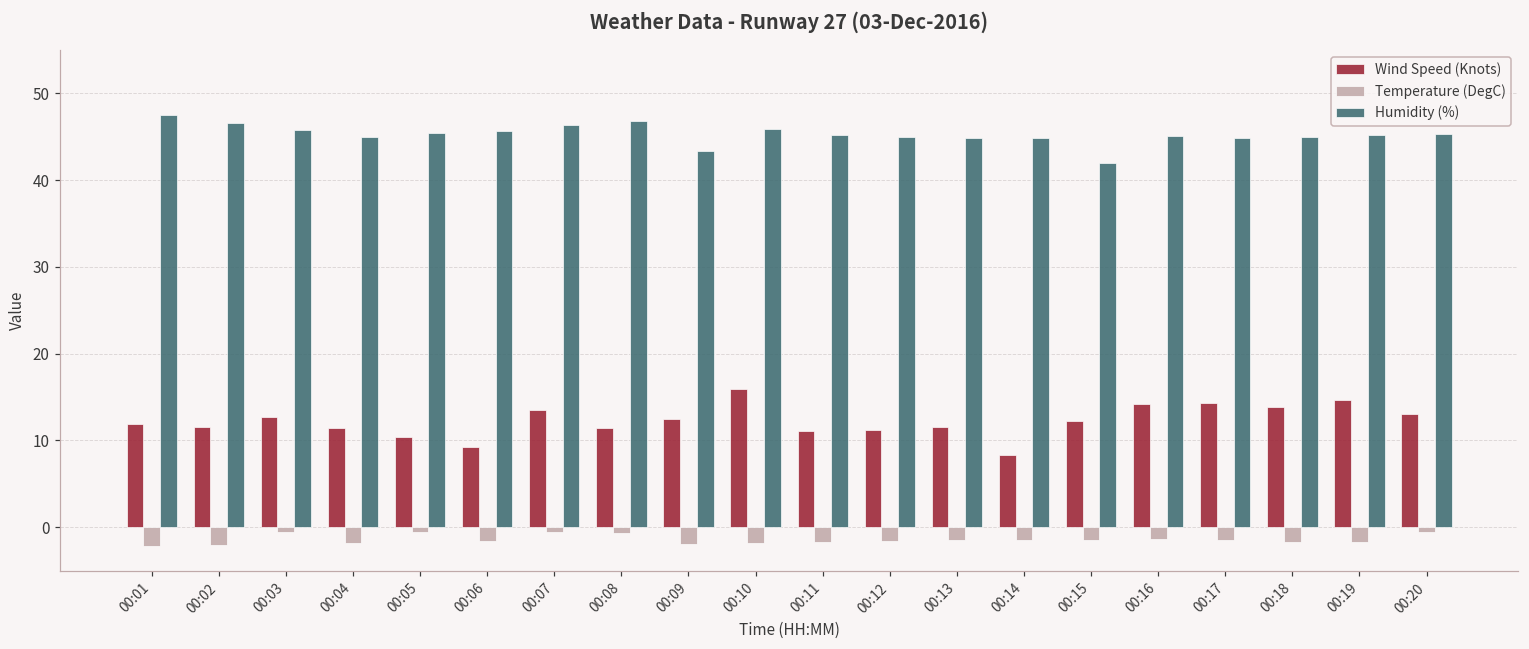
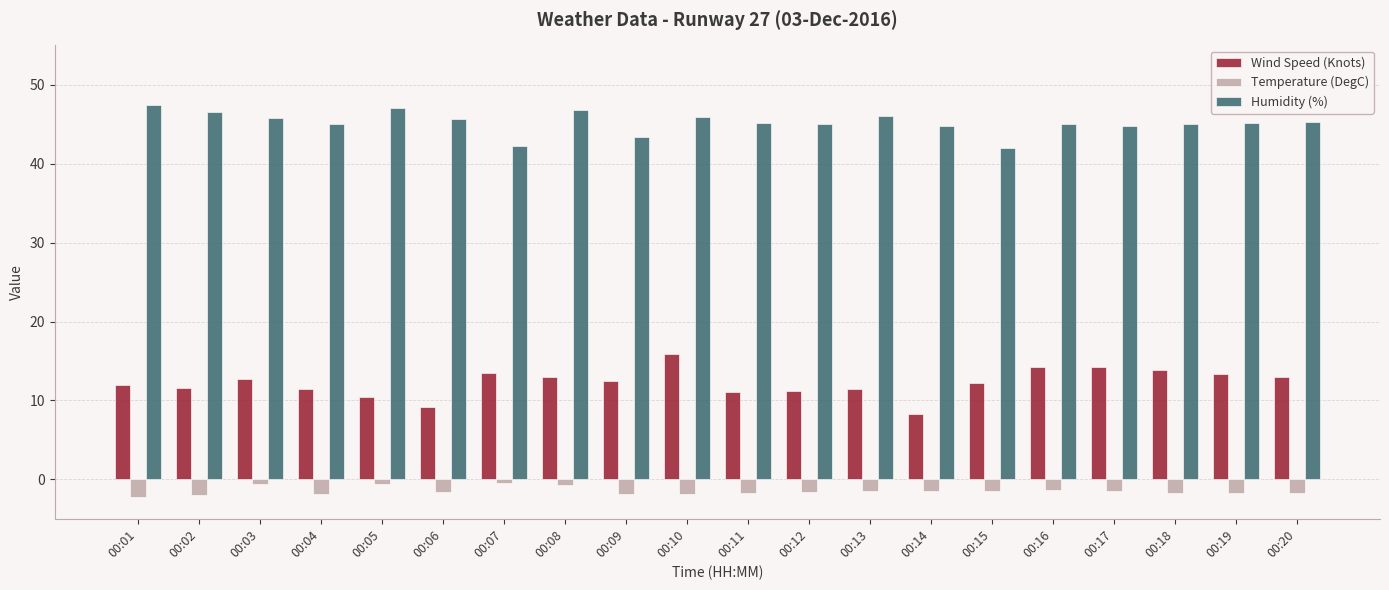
Humidity (%), 00:05: 45 -> 47
Humidity (%), 00:07: 46 -> 42
Wind Speed (Knots), 00:08: 11 -> 13
Humidity (%), 00:13: 45 -> 46
Wind Speed (Knots), 00:19: 15 -> 13
Temperature (DegC), 00:20: -1 -> -2
